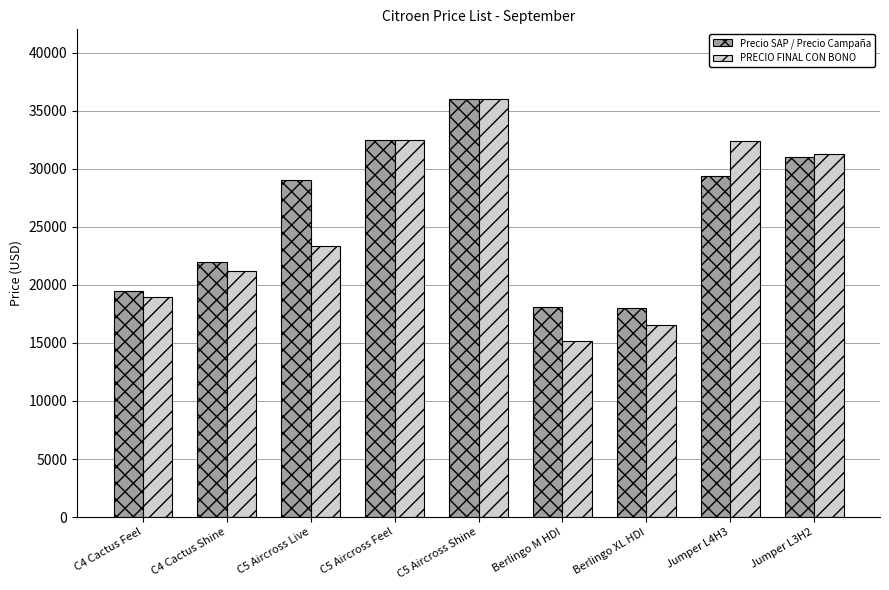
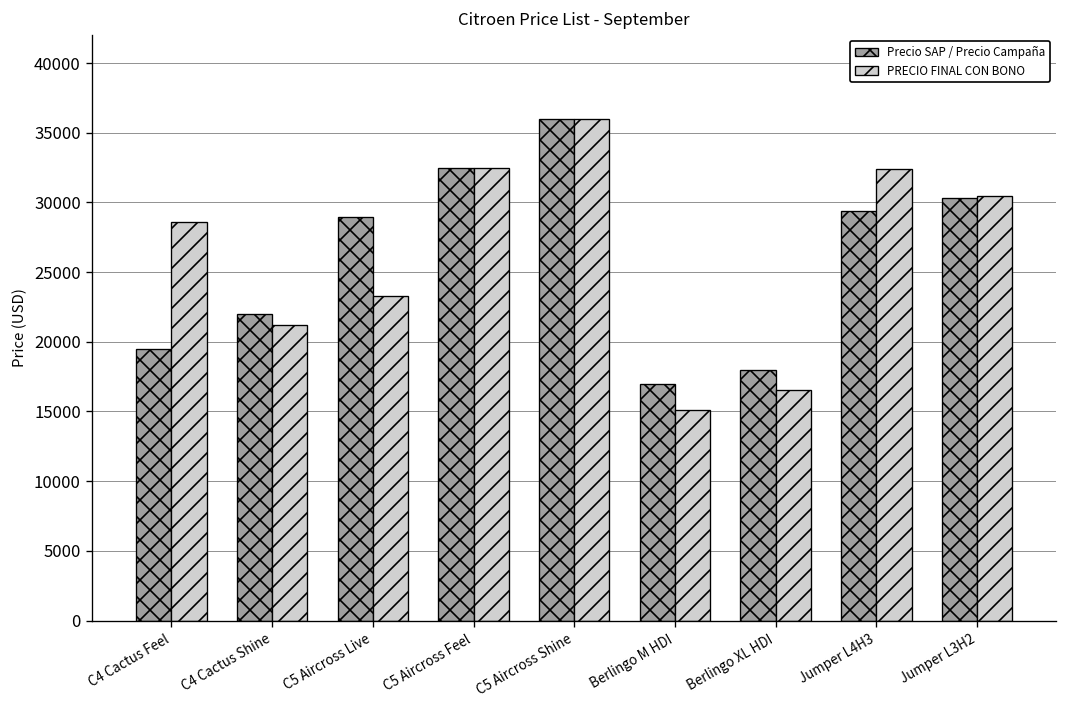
PRECIO FINAL CON BONO, C4 Cactus Feel: 19000 -> 28600
Precio SAP / Precio Campaña, Berlingo M HDI: 18100 -> 17000
Precio SAP / Precio Campaña, Jumper L3H2: 31000 -> 30300
PRECIO FINAL CON BONO, Jumper L3H2: 31300 -> 30500
